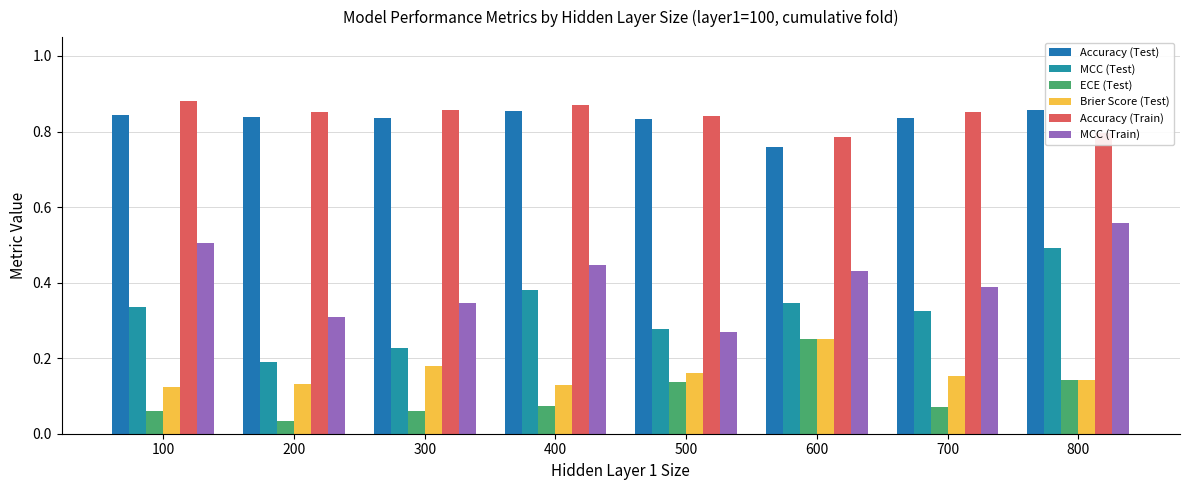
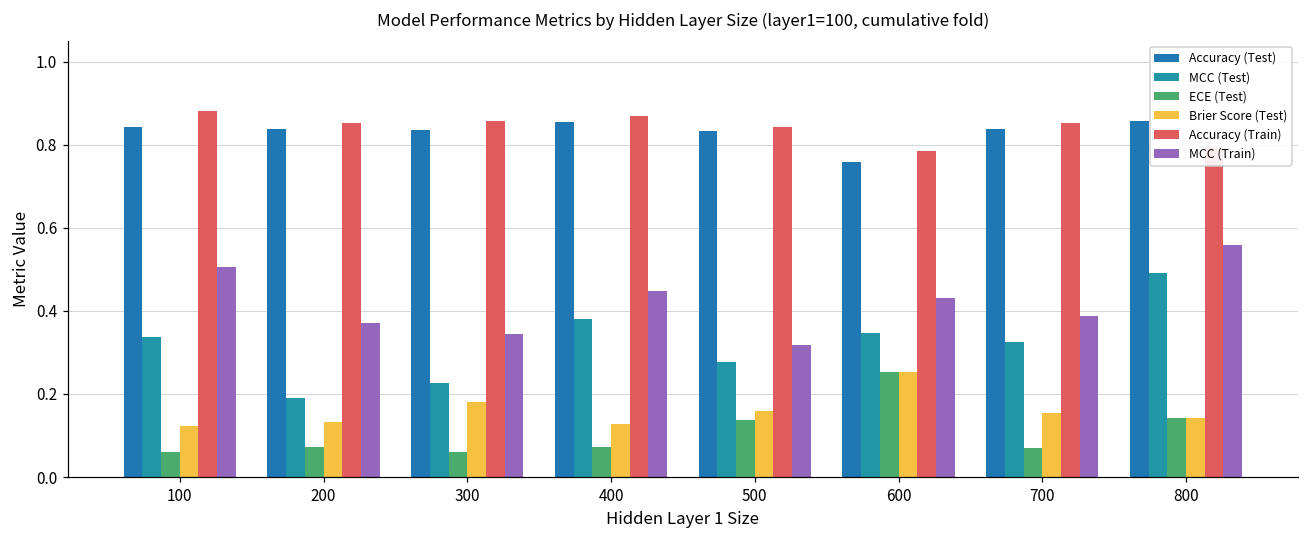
ECE (Test), 200: 0.03 -> 0.07
MCC (Train), 200: 0.31 -> 0.37
MCC (Train), 500: 0.27 -> 0.32
